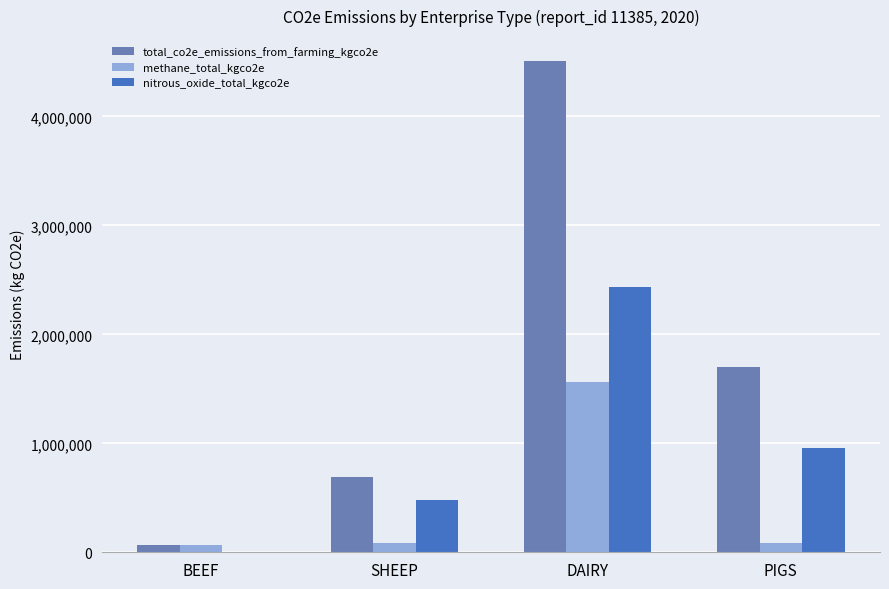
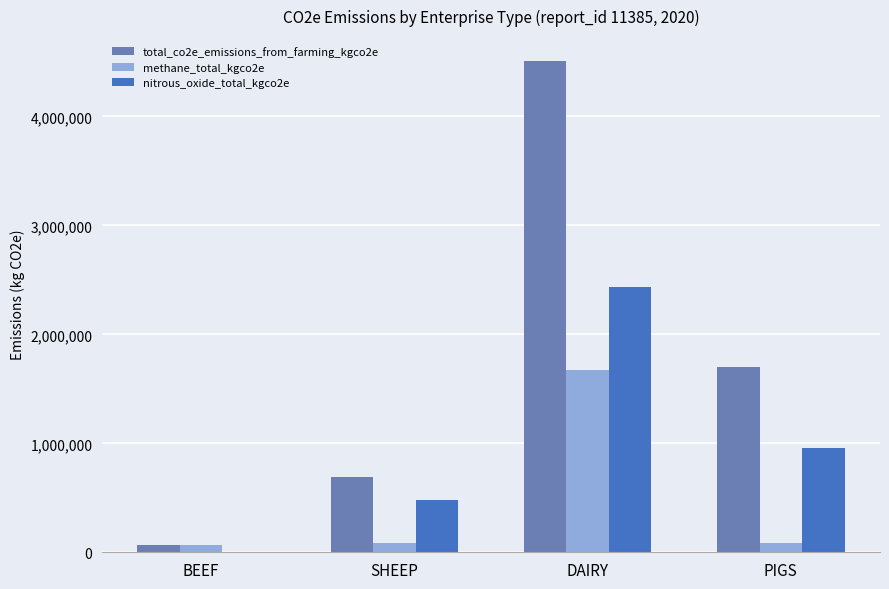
methane_total_kgco2e, DAIRY: 1,560,000 -> 1,670,000
